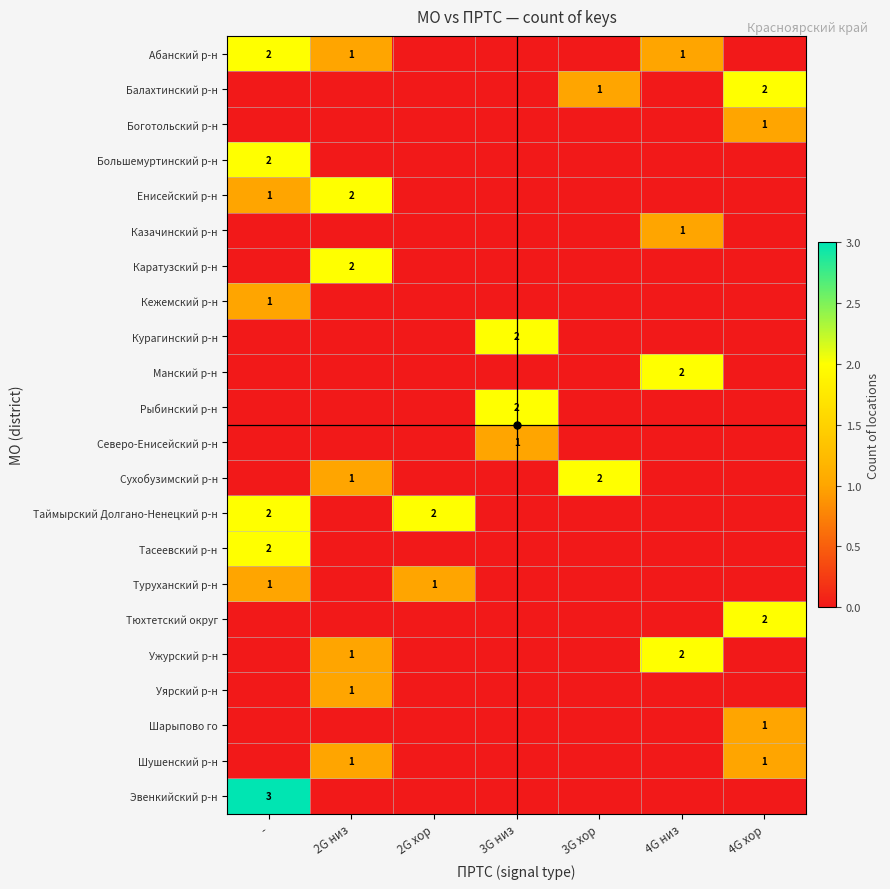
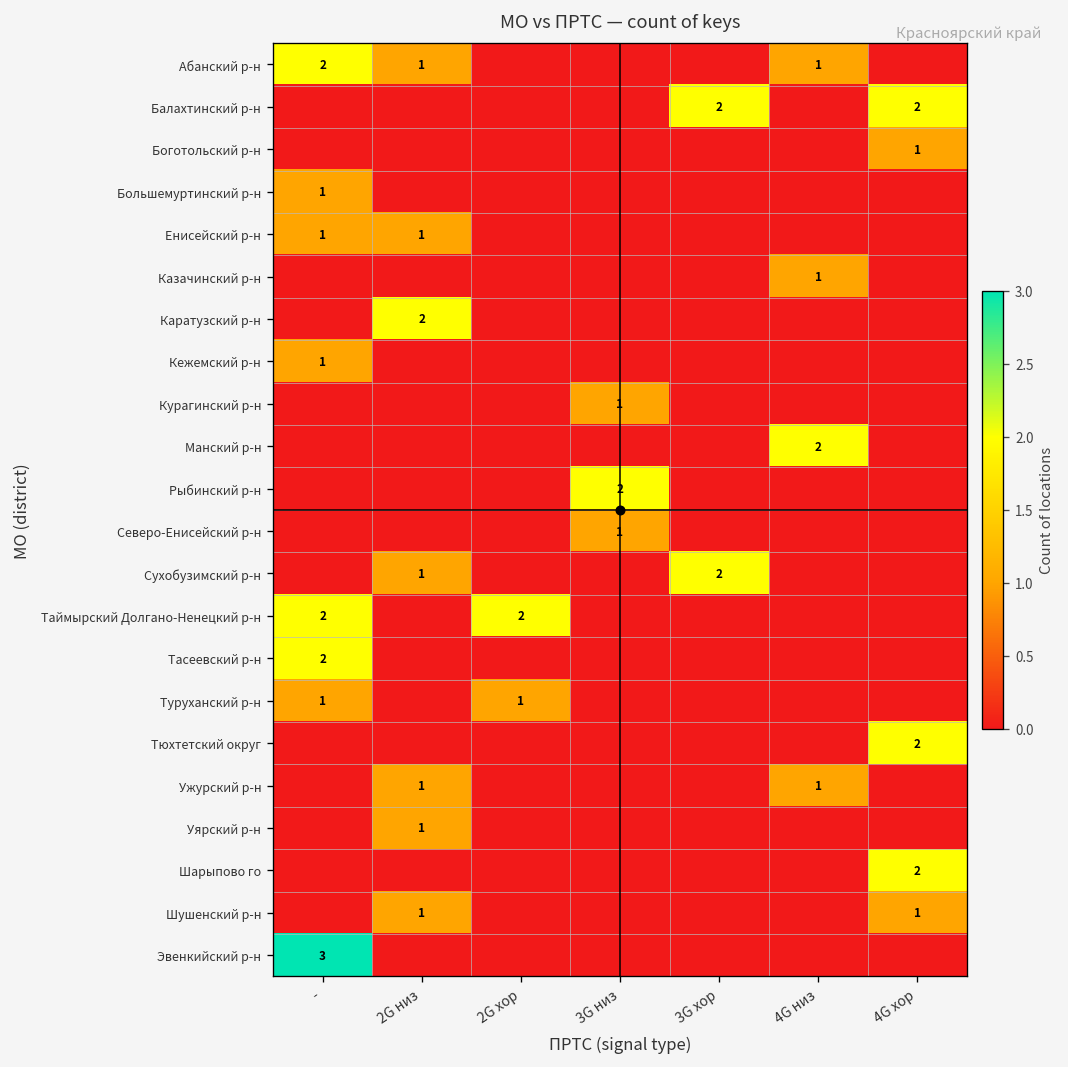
Балахтинский р-н, 3G хор: 1 -> 2
Большемуртинский р-н, -: 2 -> 1
Енисейский р-н, 2G низ: 2 -> 1
Курагинский р-н, 3G низ: 2 -> 1
Ужурский р-н, 4G низ: 2 -> 1
Шарыпово го, 4G хор: 1 -> 2
